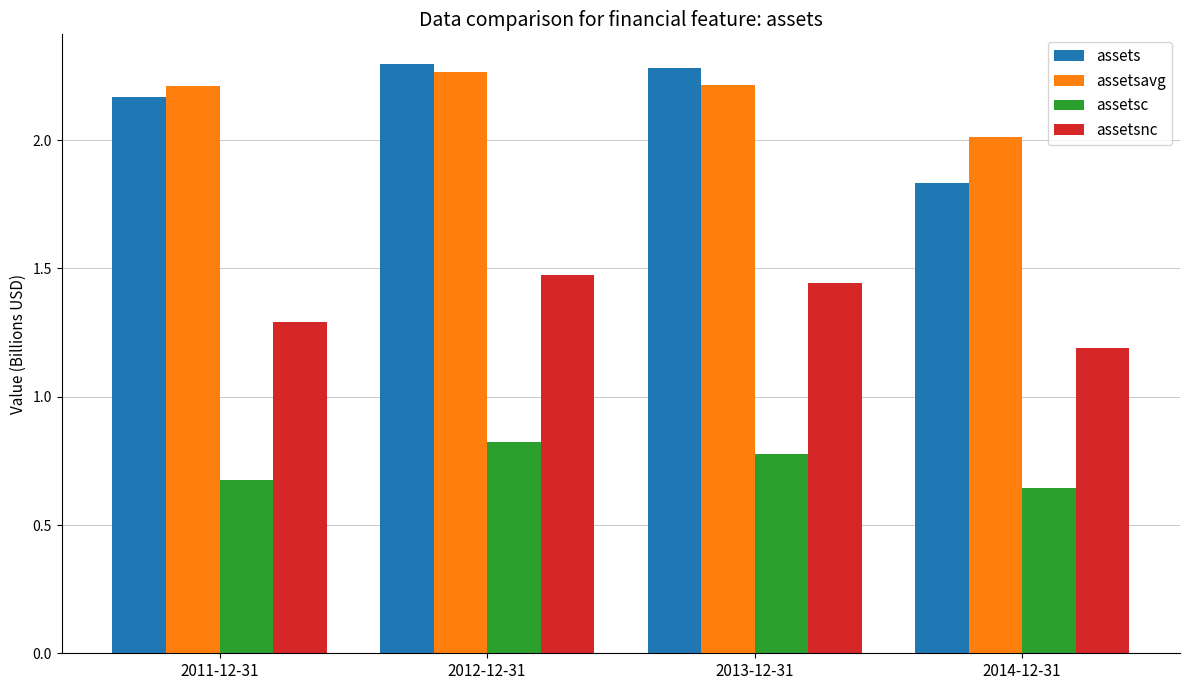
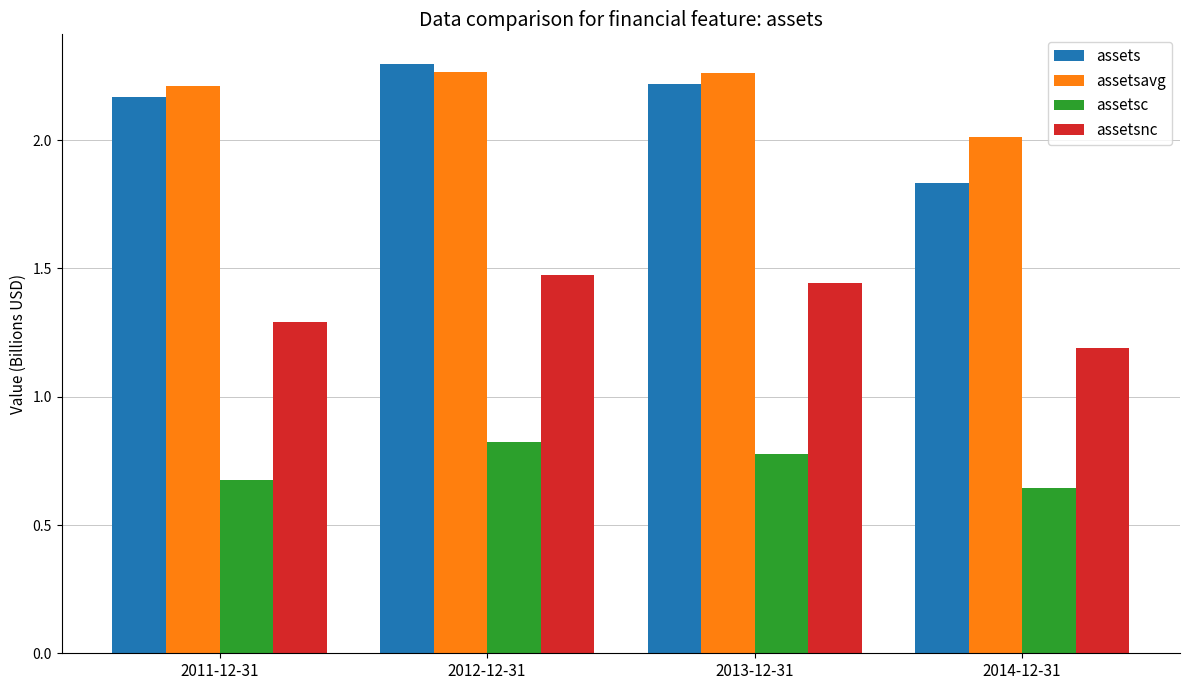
assets, 2013-12-31: 2.28 -> 2.22
assetsavg, 2013-12-31: 2.21 -> 2.26
